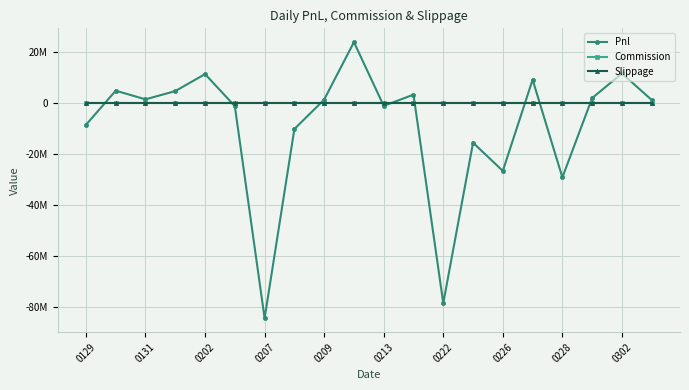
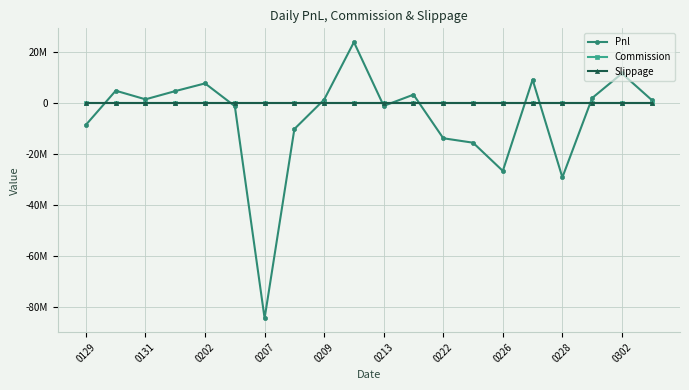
Pnl, 0202: 11000000 -> 8000000
Pnl, 0222: -79000000 -> -14000000
